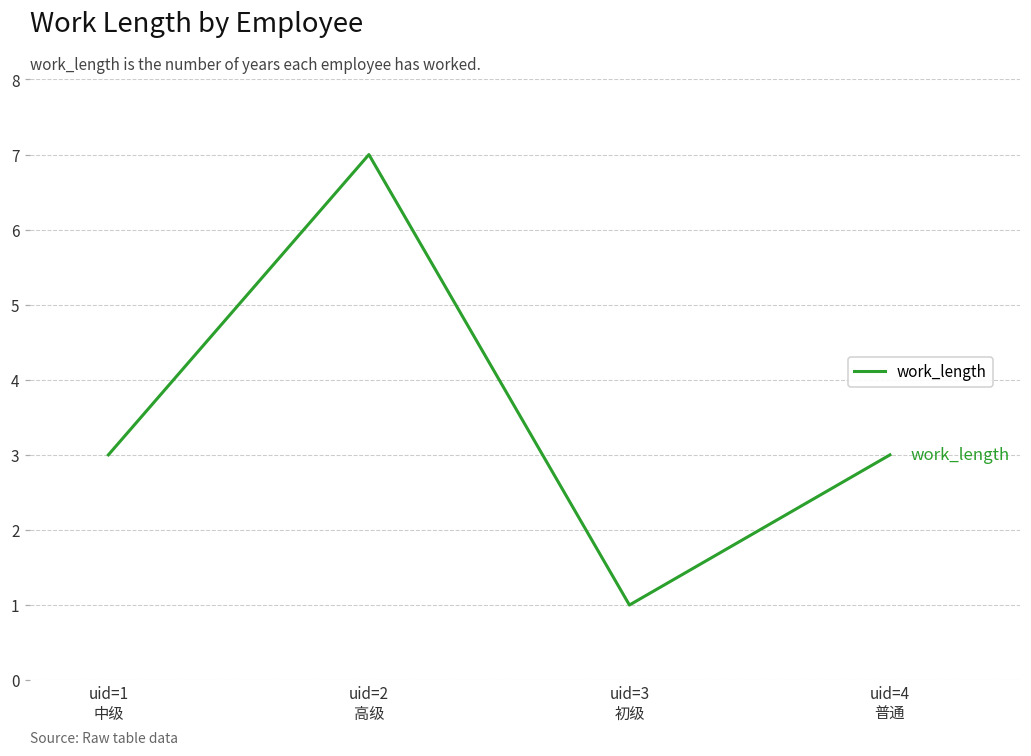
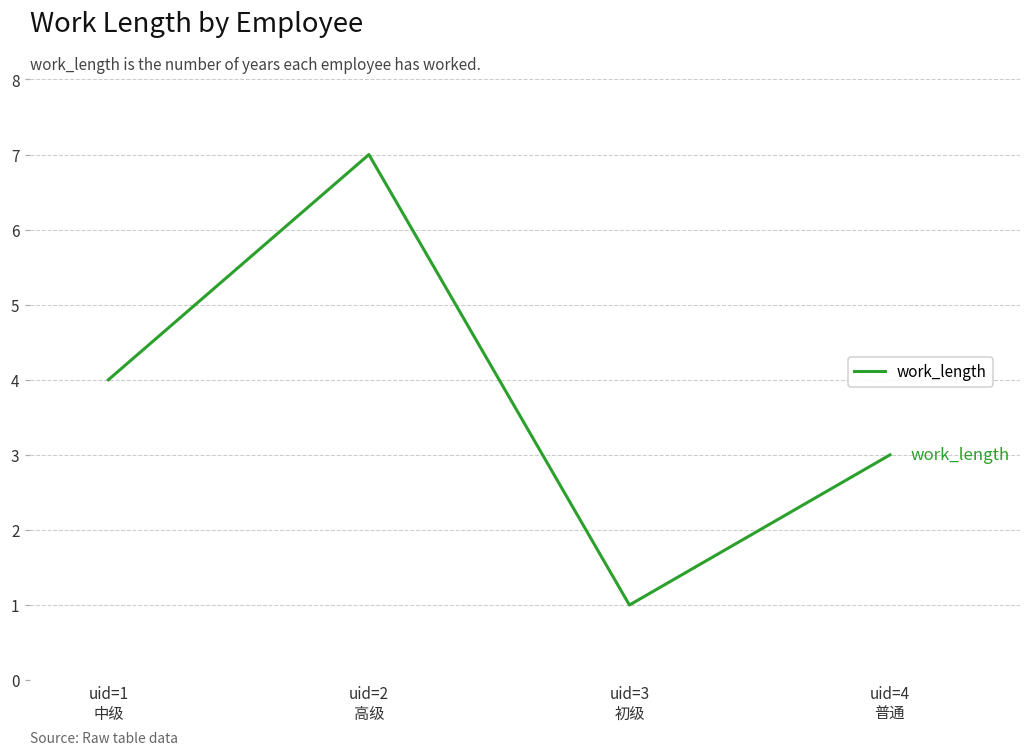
uid=1 中级: 3 -> 4
